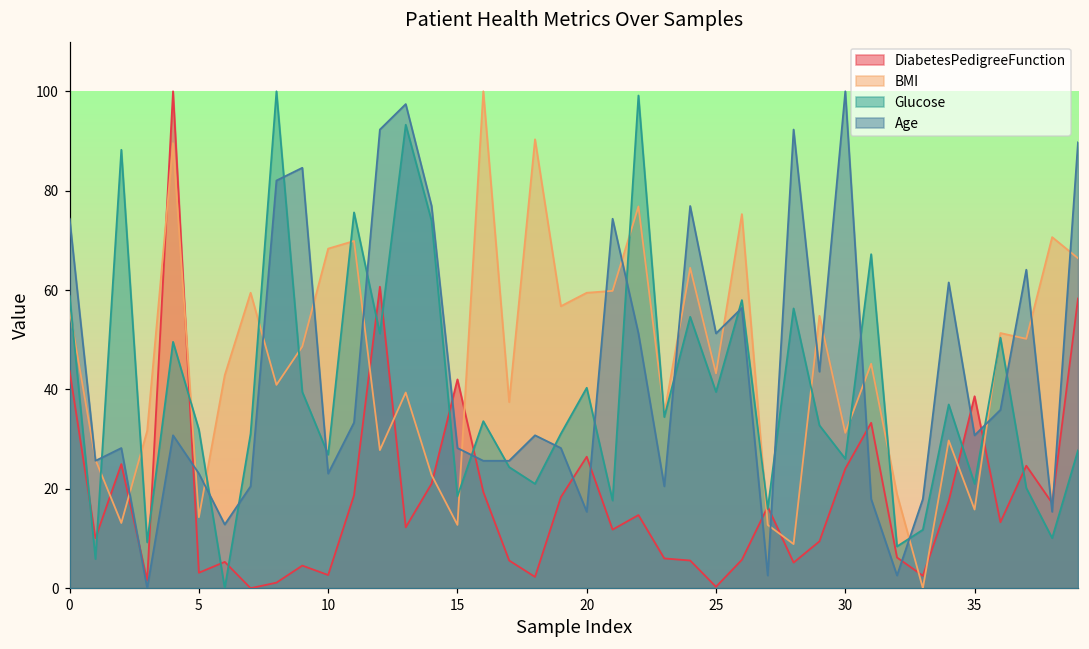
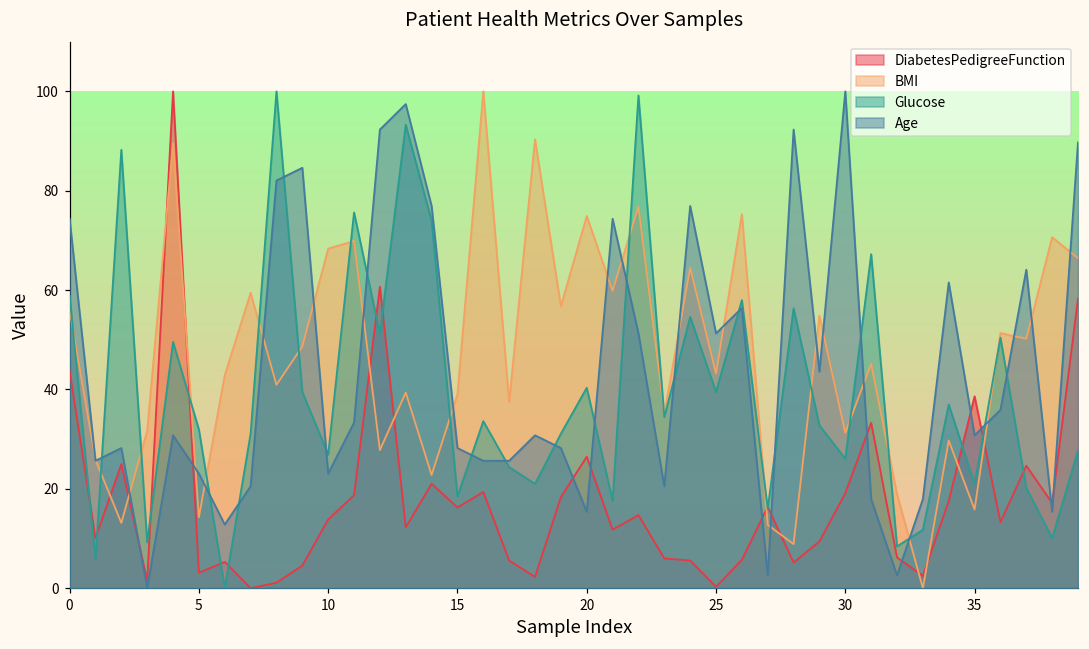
DiabetesPedigreeFunction, 10: 3 -> 14
DiabetesPedigreeFunction, 15: 42 -> 16
BMI, 15: 13 -> 39
BMI, 20: 59 -> 75
DiabetesPedigreeFunction, 30: 24 -> 19
